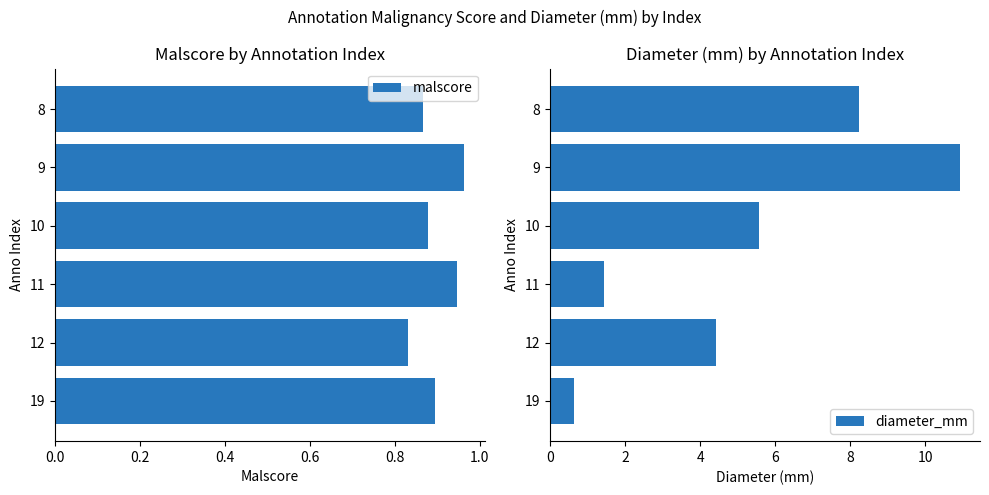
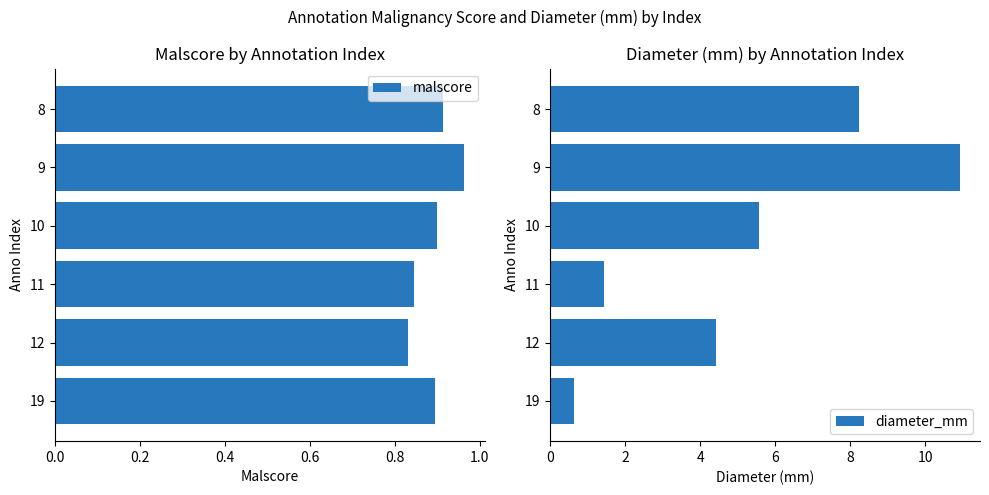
Malscore by Annotation Index, 8: 0.87 -> 0.91
Malscore by Annotation Index, 10: 0.88 -> 0.90
Malscore by Annotation Index, 11: 0.95 -> 0.85
